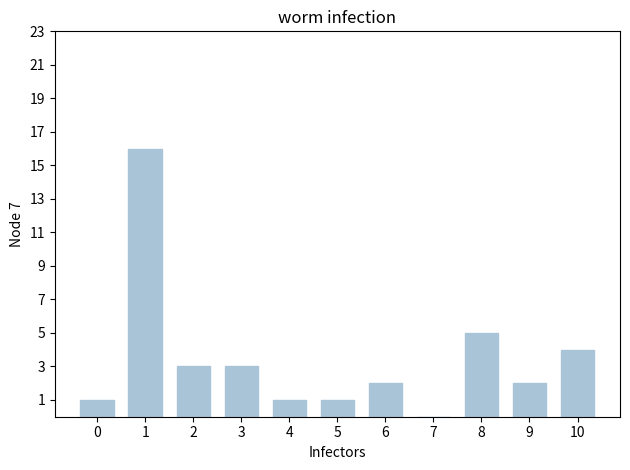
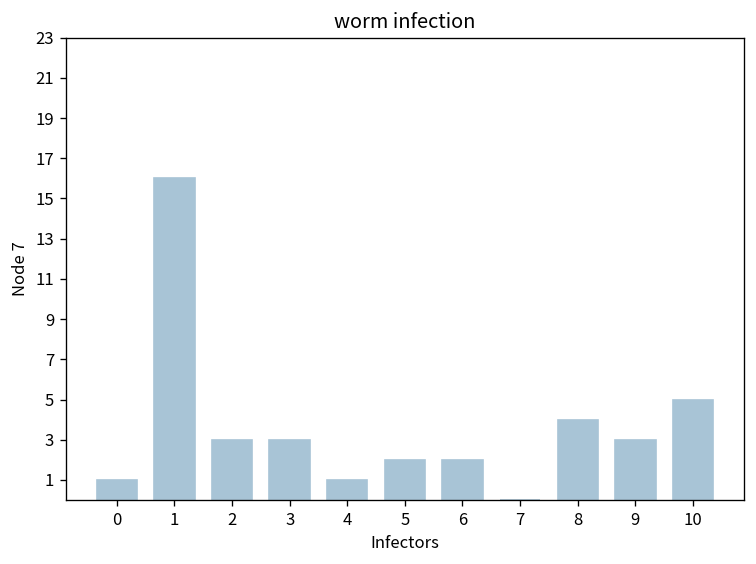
5: 1 -> 2
8: 5 -> 4
9: 2 -> 3
10: 4 -> 5
